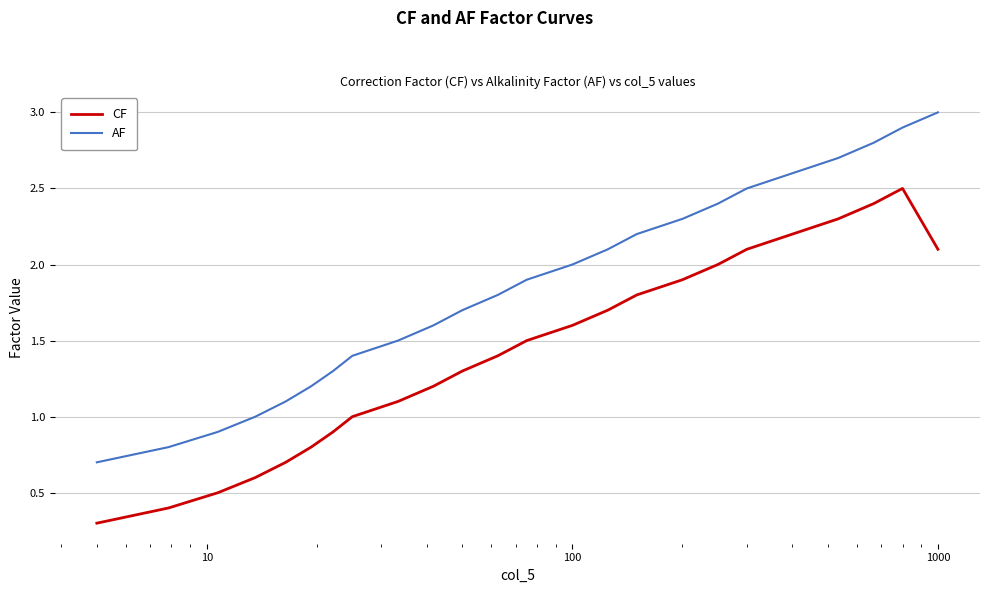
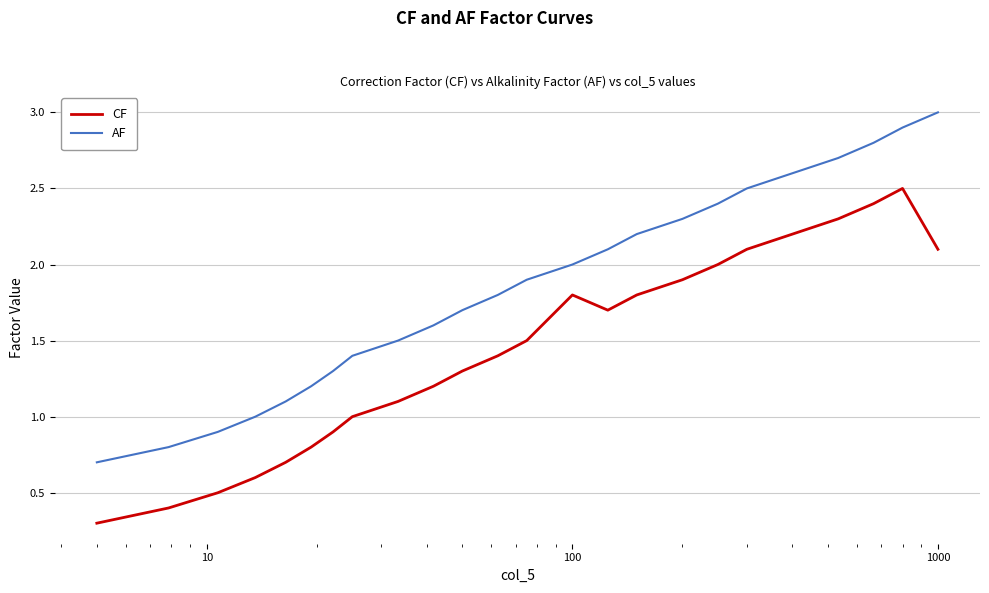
CF, 100: 1.6 -> 1.8
